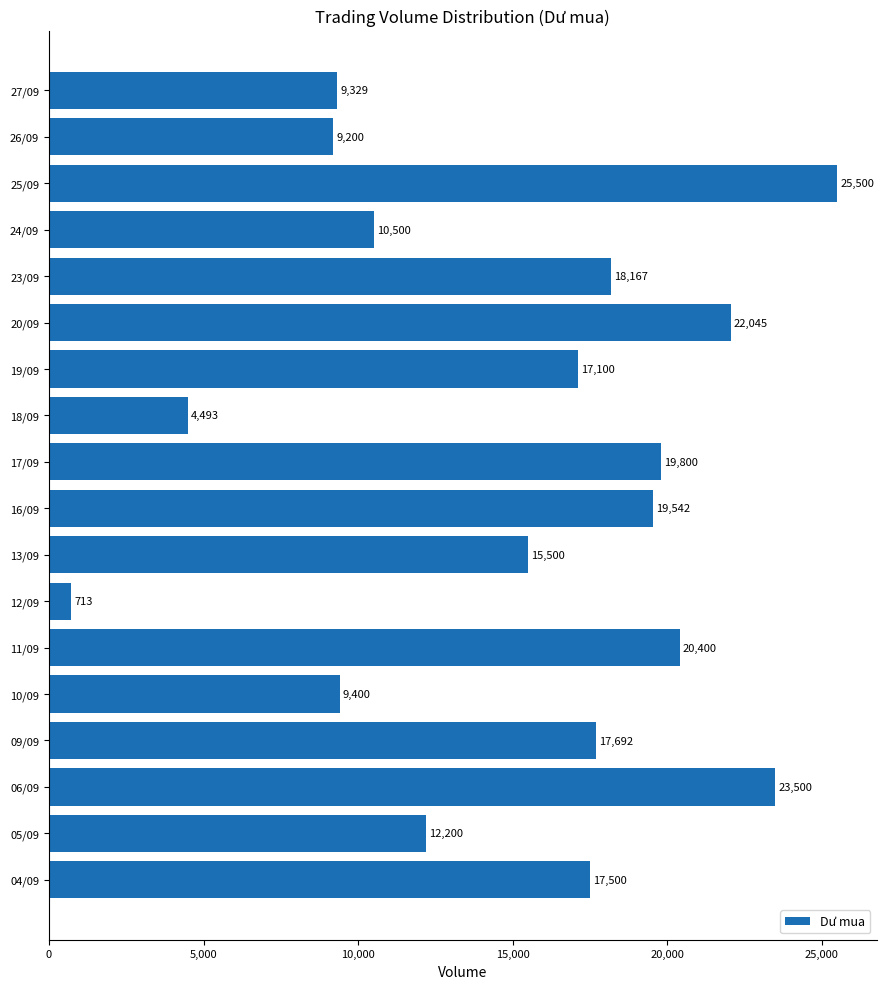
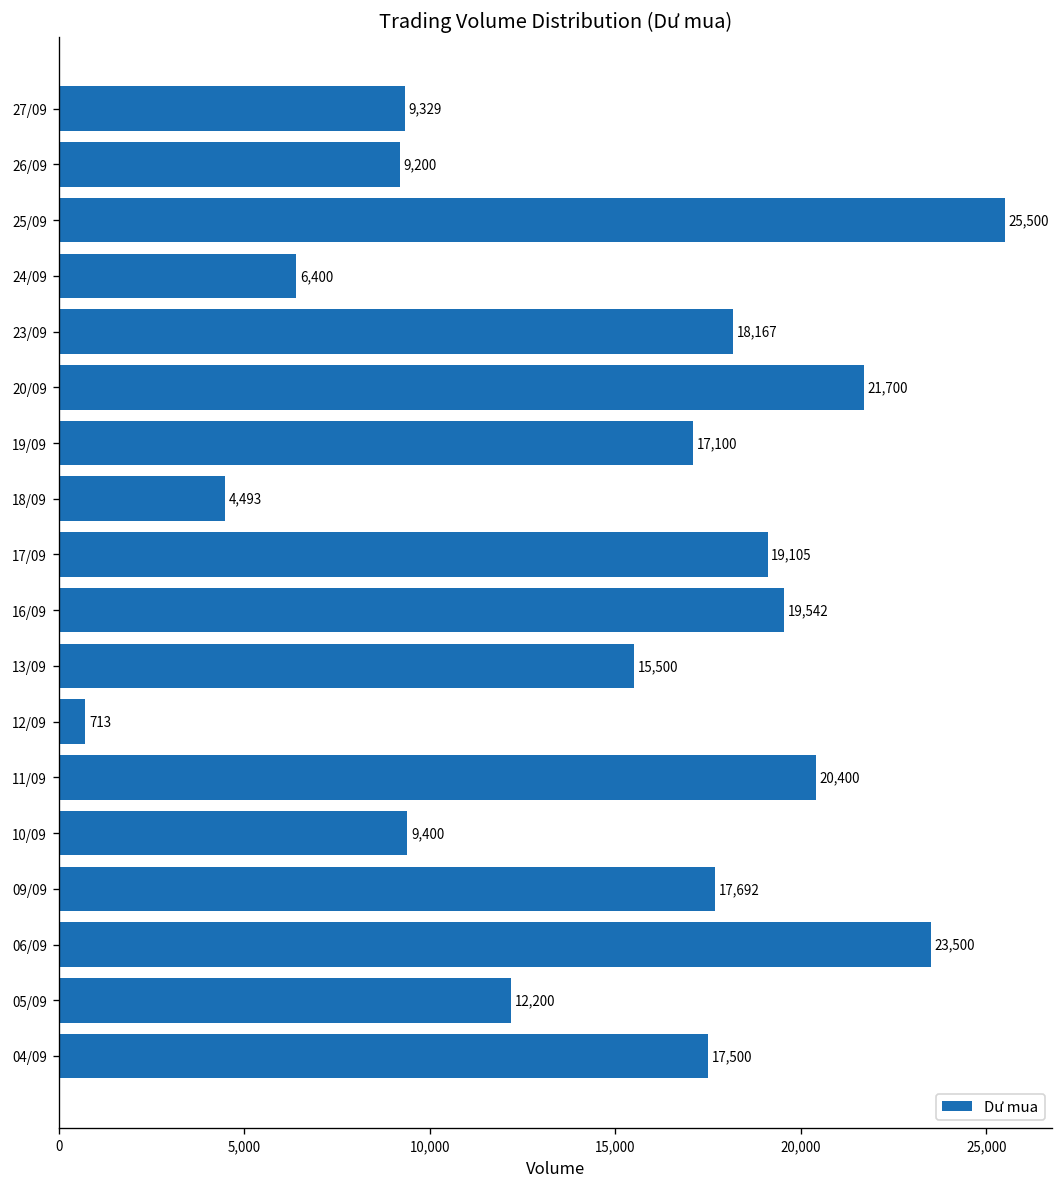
24/09: 10,500 -> 6,400
20/09: 22,045 -> 21,700
17/09: 19,800 -> 19,105
